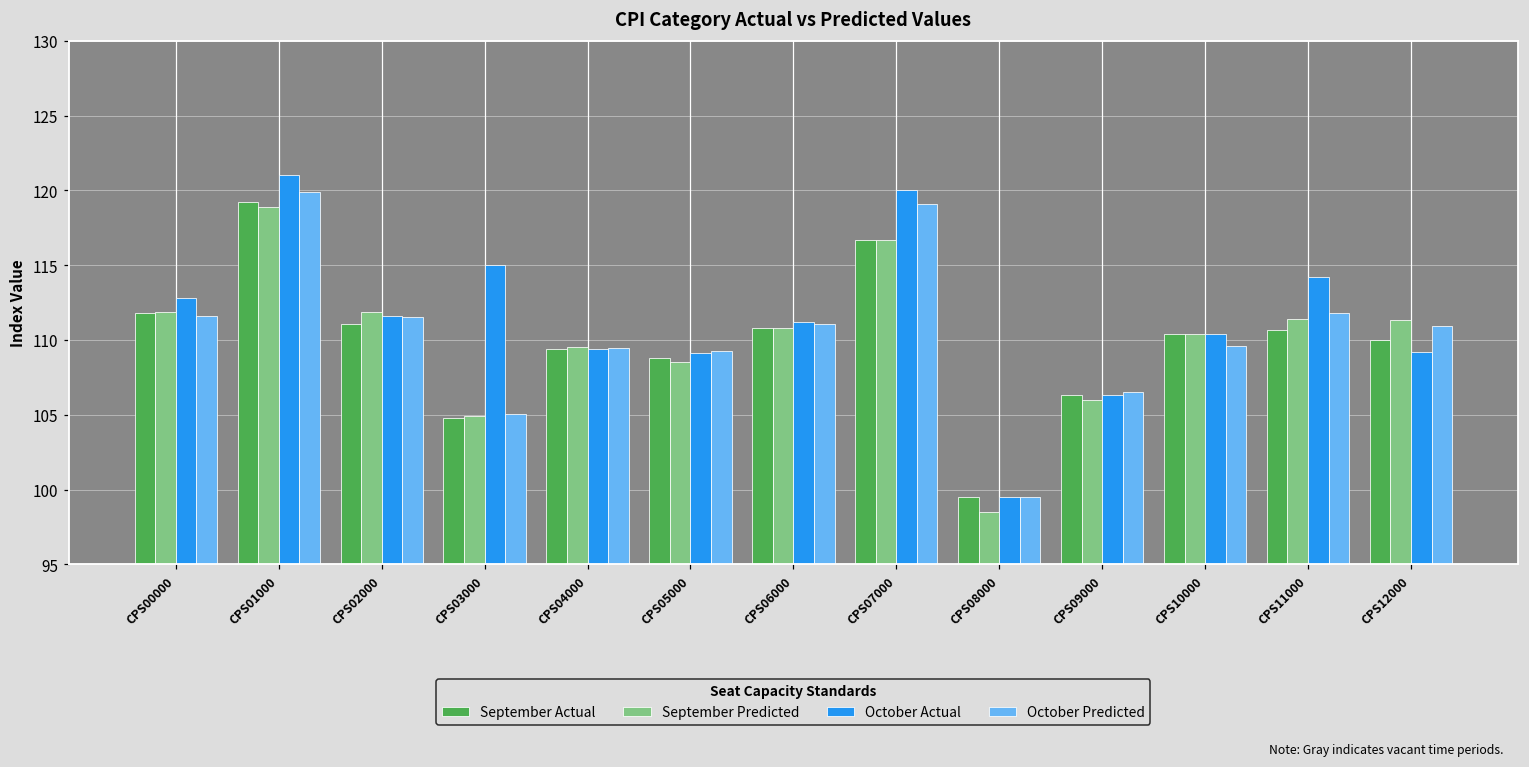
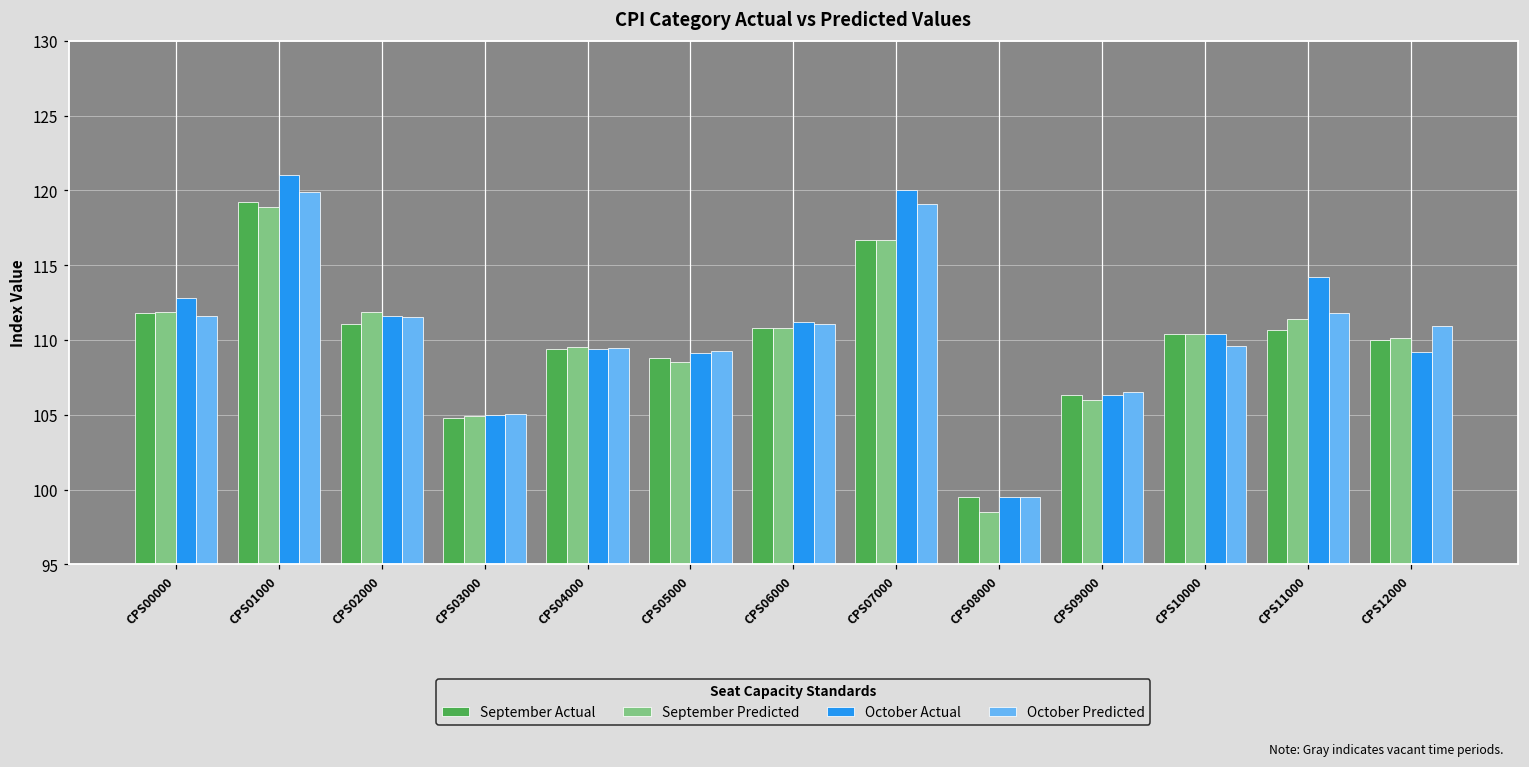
October Actual, CPS03000: 115 -> 105
September Predicted, CPS12000: 111.3 -> 110.1
